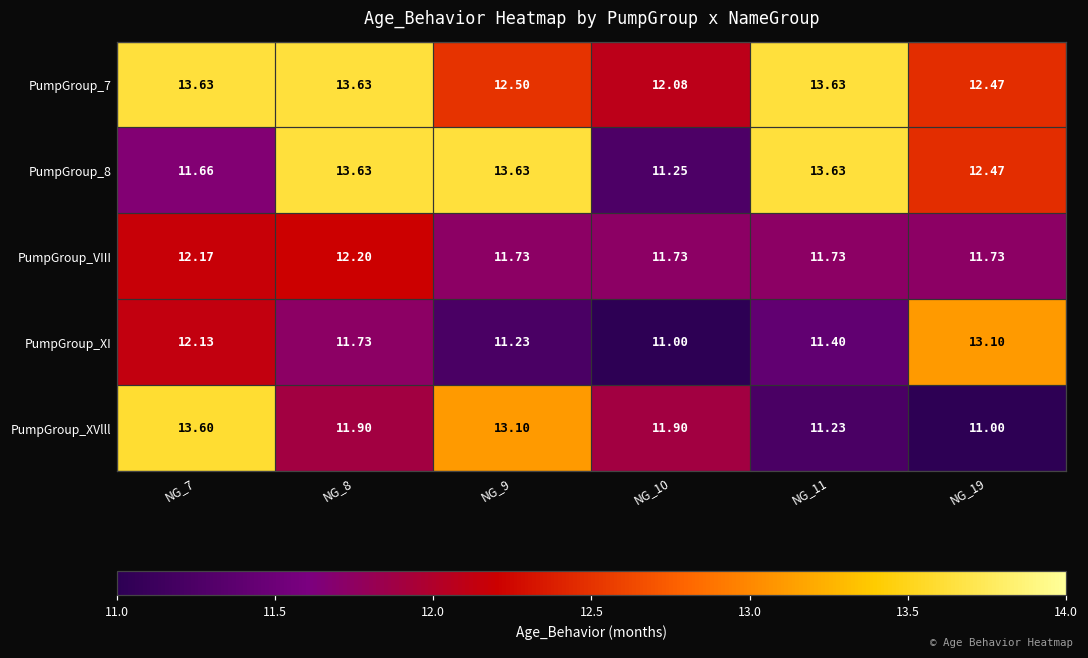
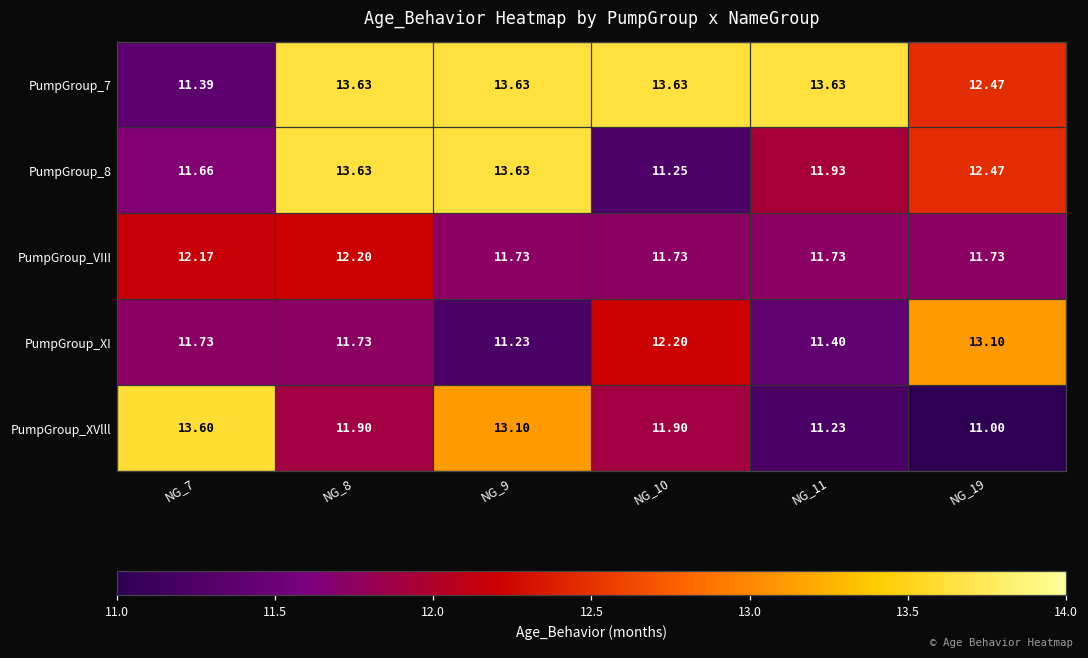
PumpGroup_7, NG_7: 13.63 -> 11.39
PumpGroup_7, NG_9: 12.50 -> 13.63
PumpGroup_7, NG_10: 12.08 -> 13.63
PumpGroup_8, NG_11: 13.63 -> 11.93
PumpGroup_XI, NG_7: 12.13 -> 11.73
PumpGroup_XI, NG_10: 11.00 -> 12.20
